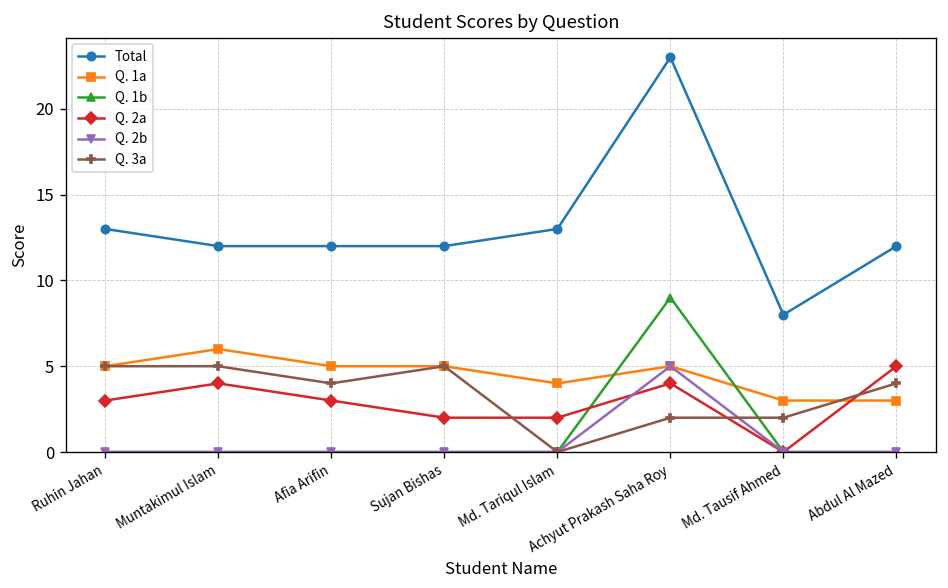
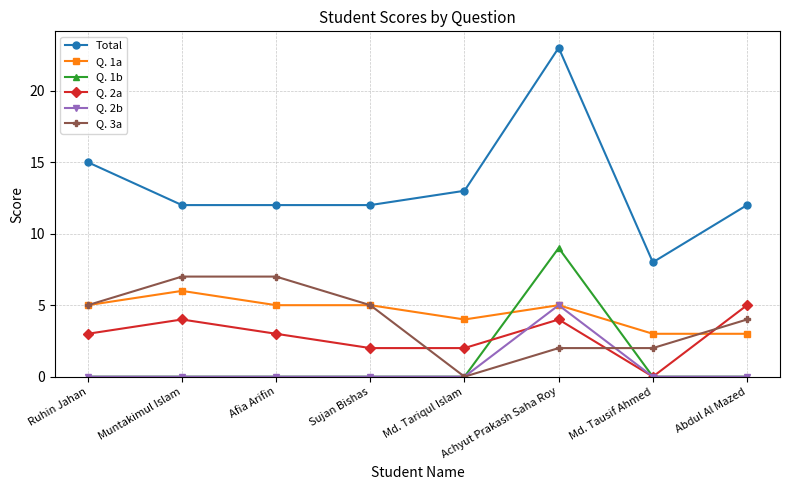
Total, Ruhin Jahan: 13 -> 15
Q. 3a, Muntakimul Islam: 5 -> 7
Q. 3a, Afia Arifin: 4 -> 7
